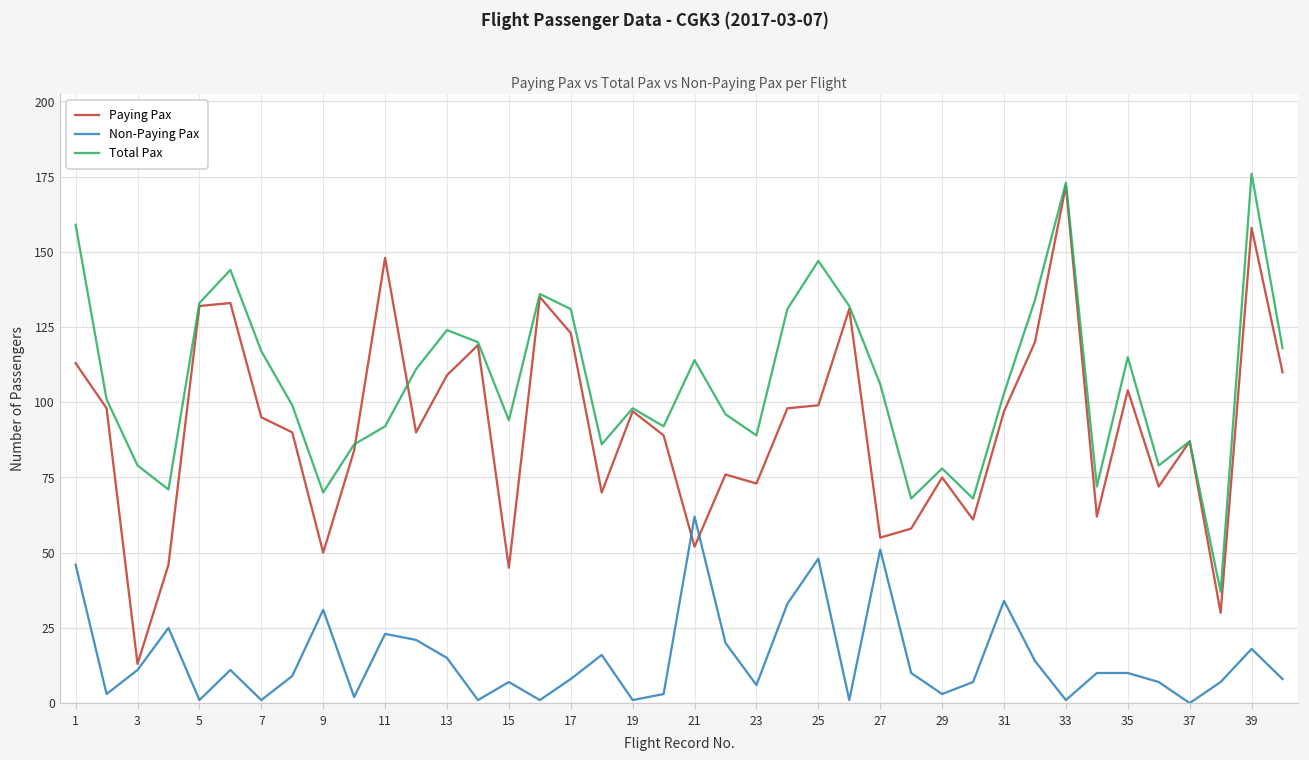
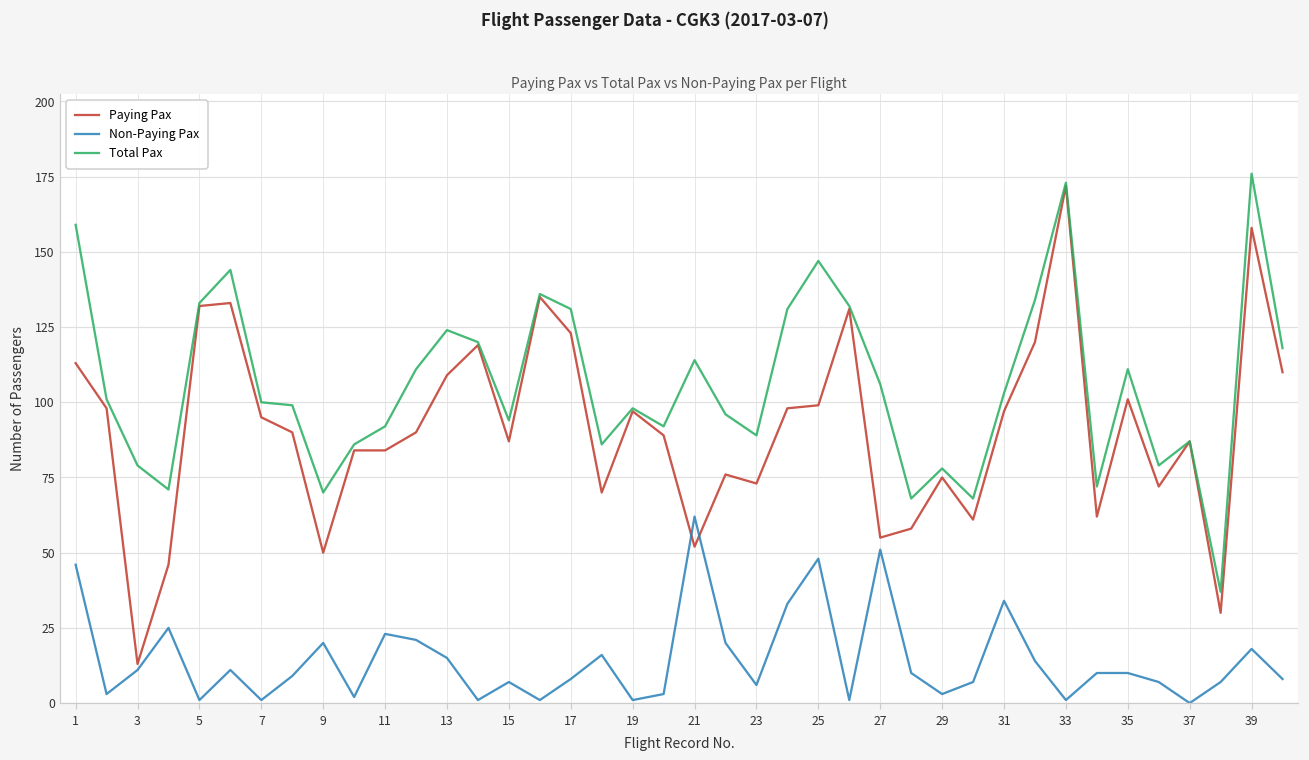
Total Pax, 7: 117 -> 100
Non-Paying Pax, 9: 31 -> 20
Paying Pax, 11: 148 -> 84
Paying Pax, 15: 45 -> 87
Paying Pax, 35: 104 -> 101
Total Pax, 35: 115 -> 111
